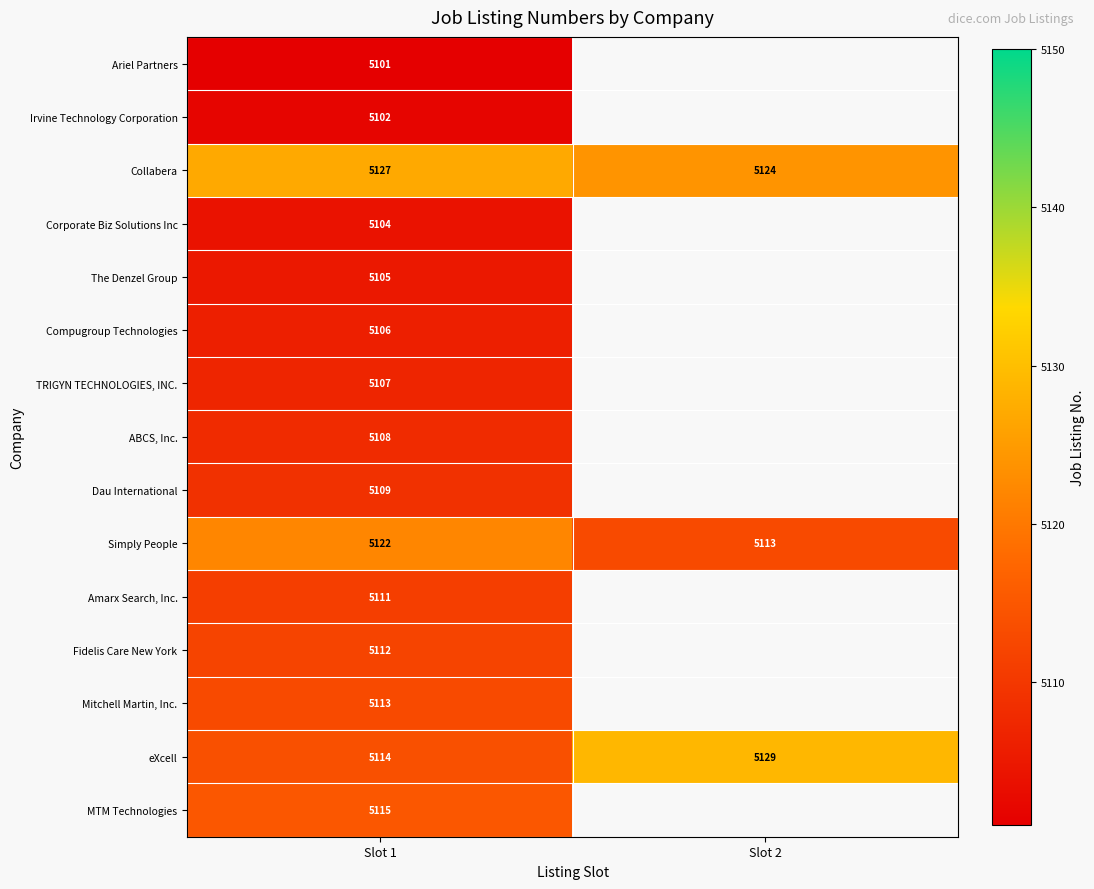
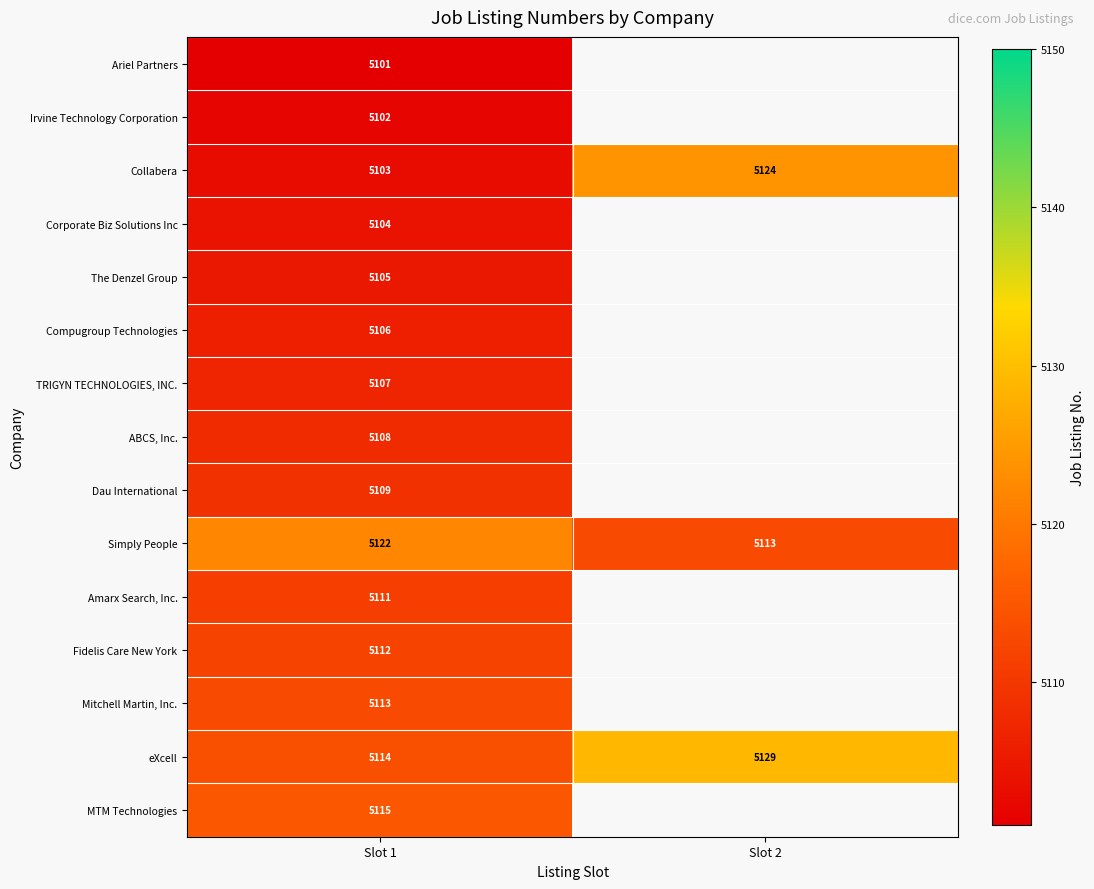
Collabera, Slot 1: 5127 -> 5103
